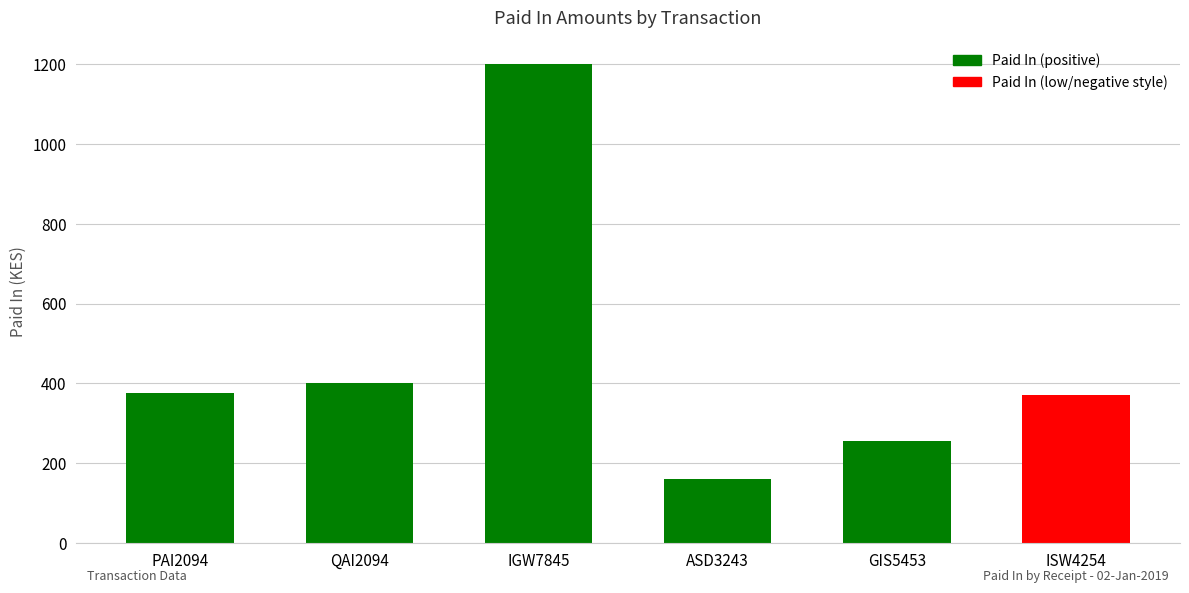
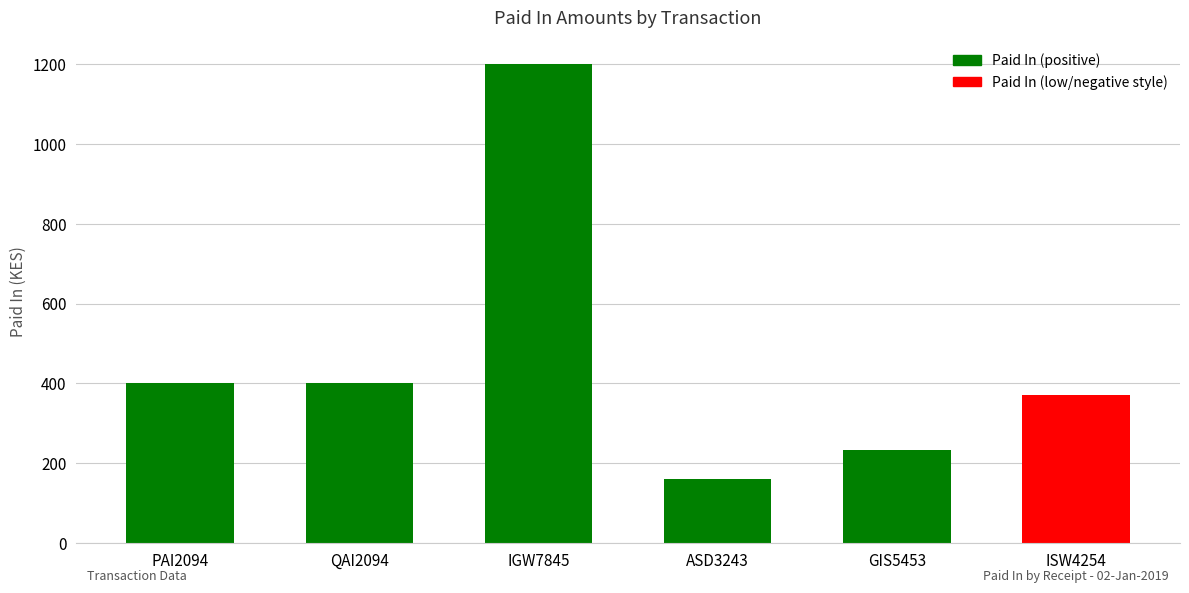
PAI2094: 380 -> 400
GIS5453: 260 -> 230
